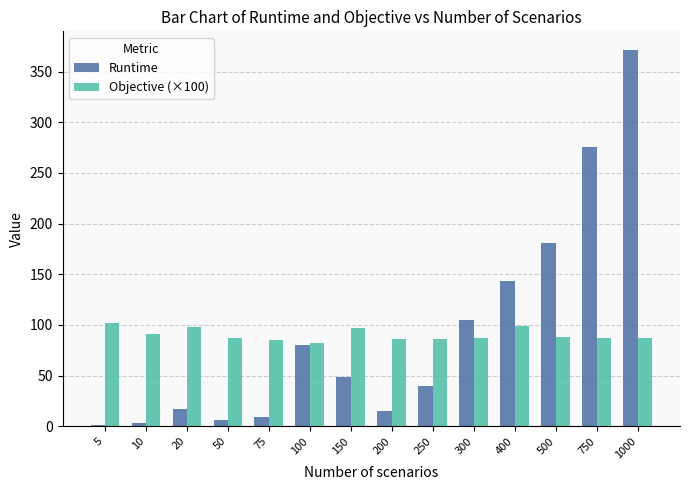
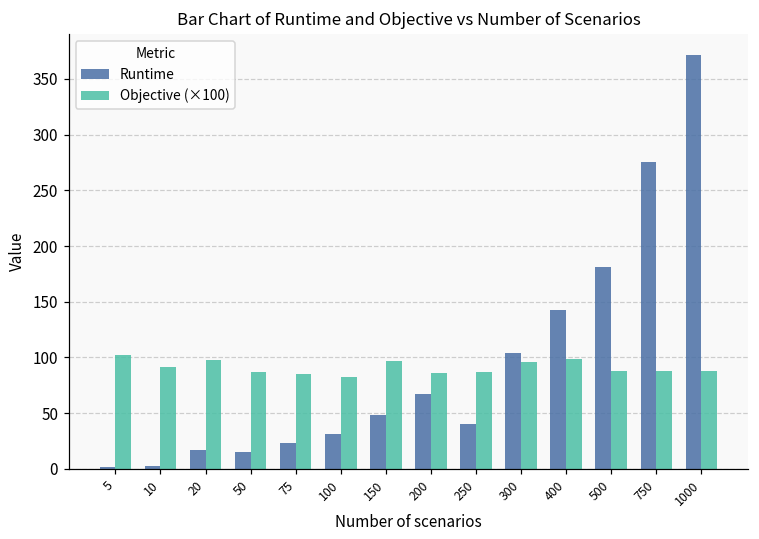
Runtime, 50: 7 -> 15
Runtime, 75: 9 -> 23
Runtime, 100: 80 -> 31
Runtime, 200: 15 -> 67
Objective (×100), 300: 87 -> 96
